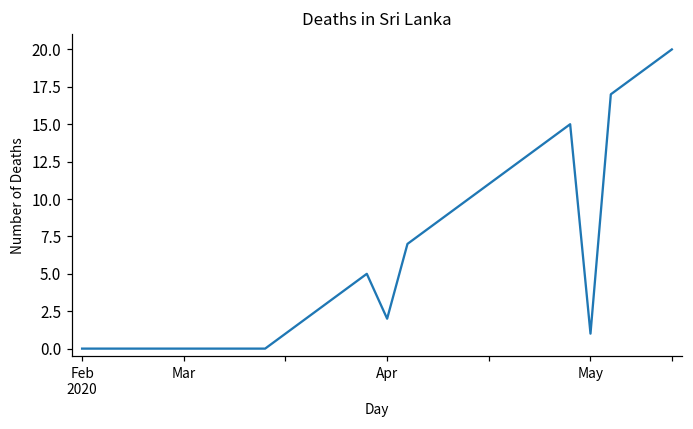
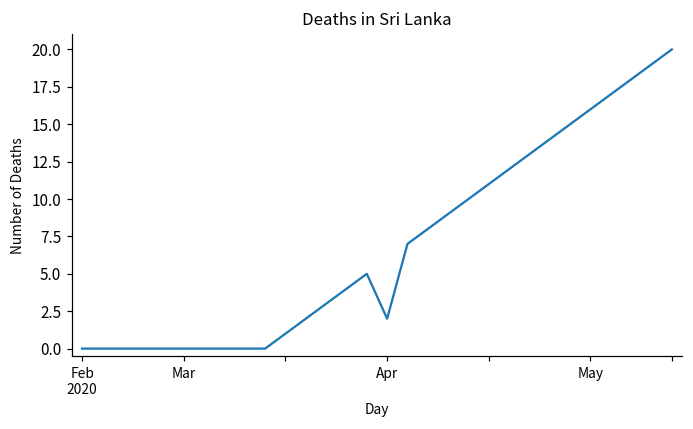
May: 1 -> 16
